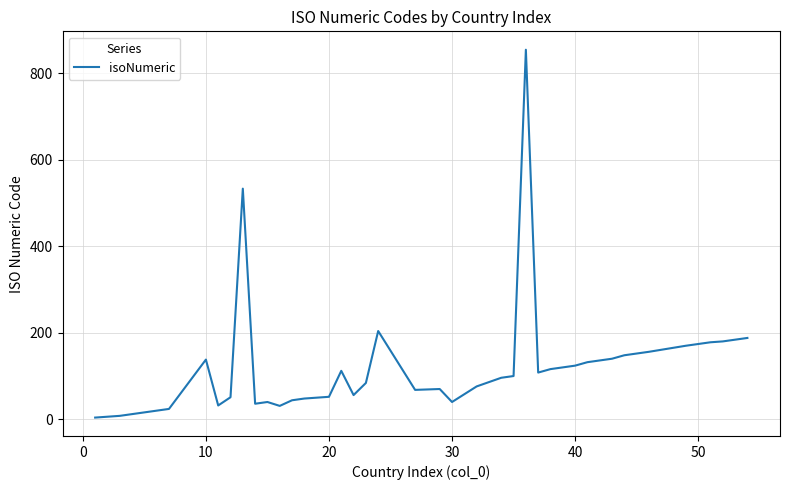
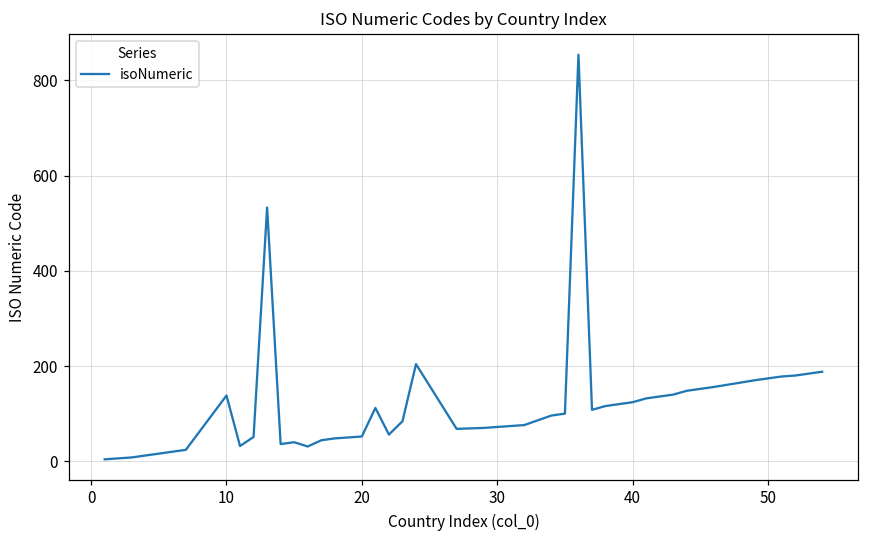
30: 40 -> 70
